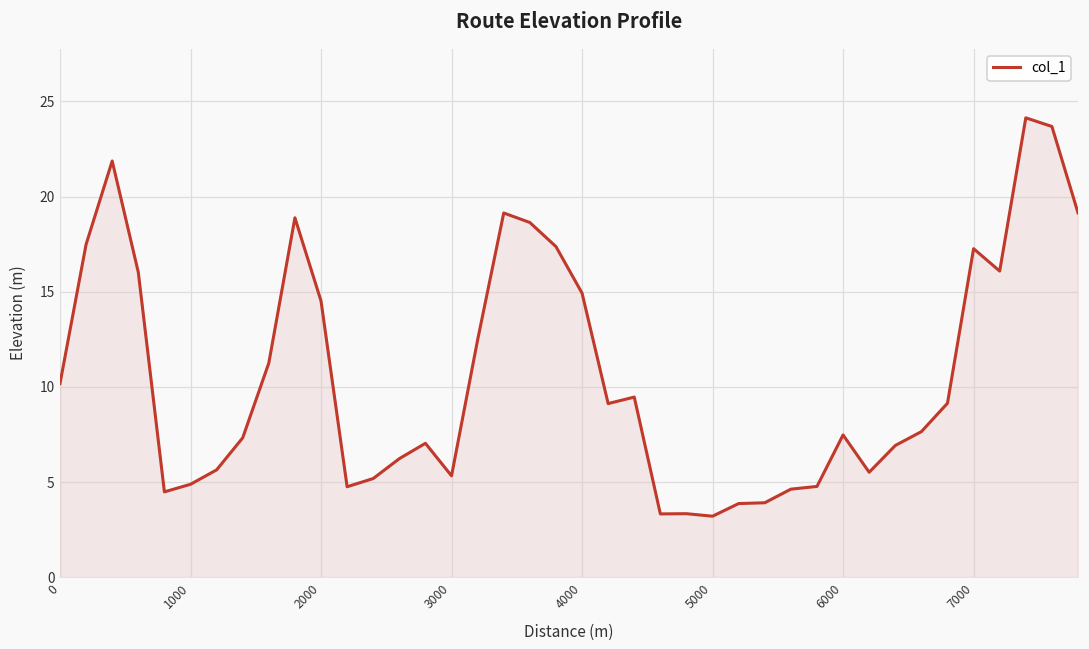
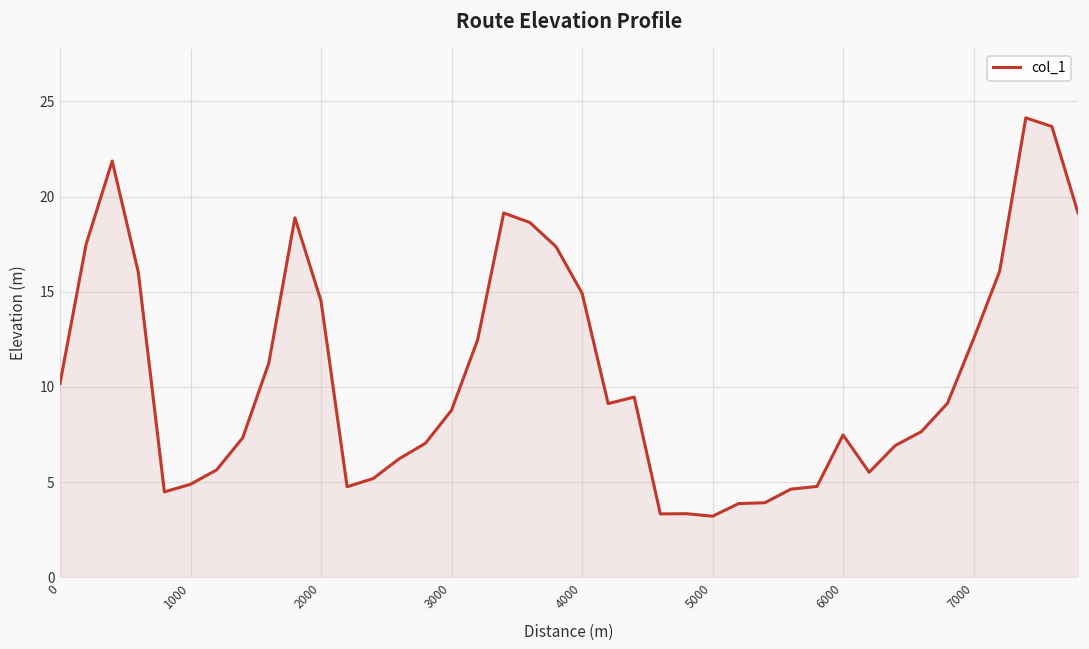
3000: 5.3 -> 8.8
7000: 17.3 -> 12.5
